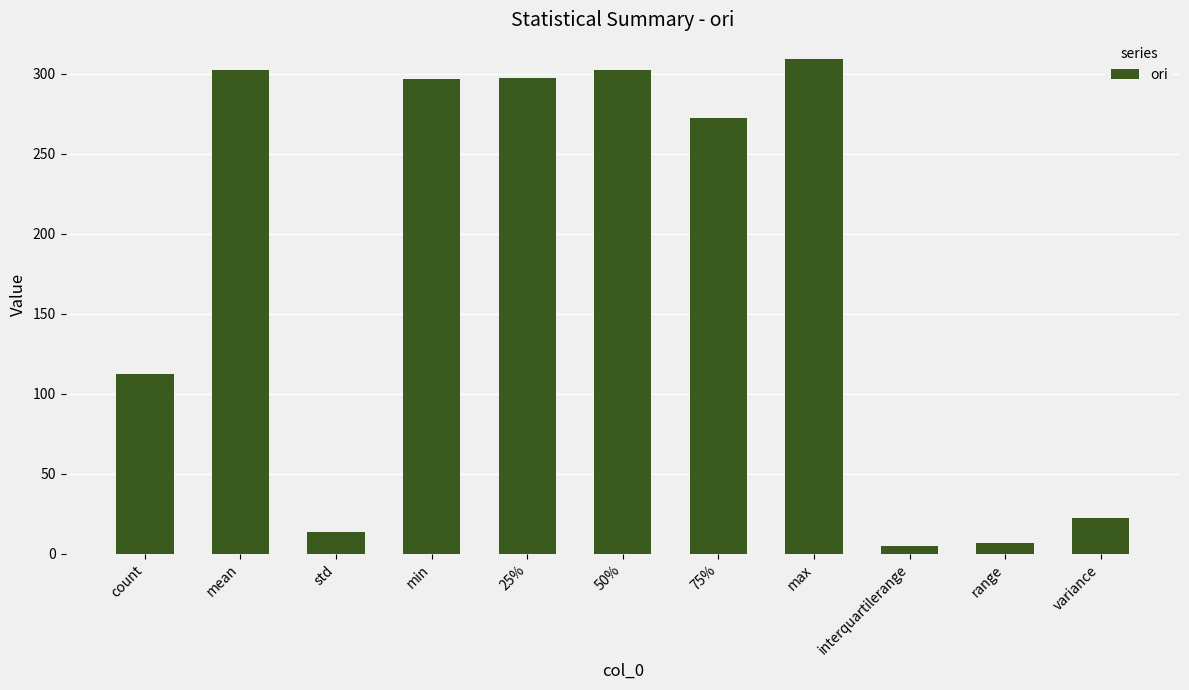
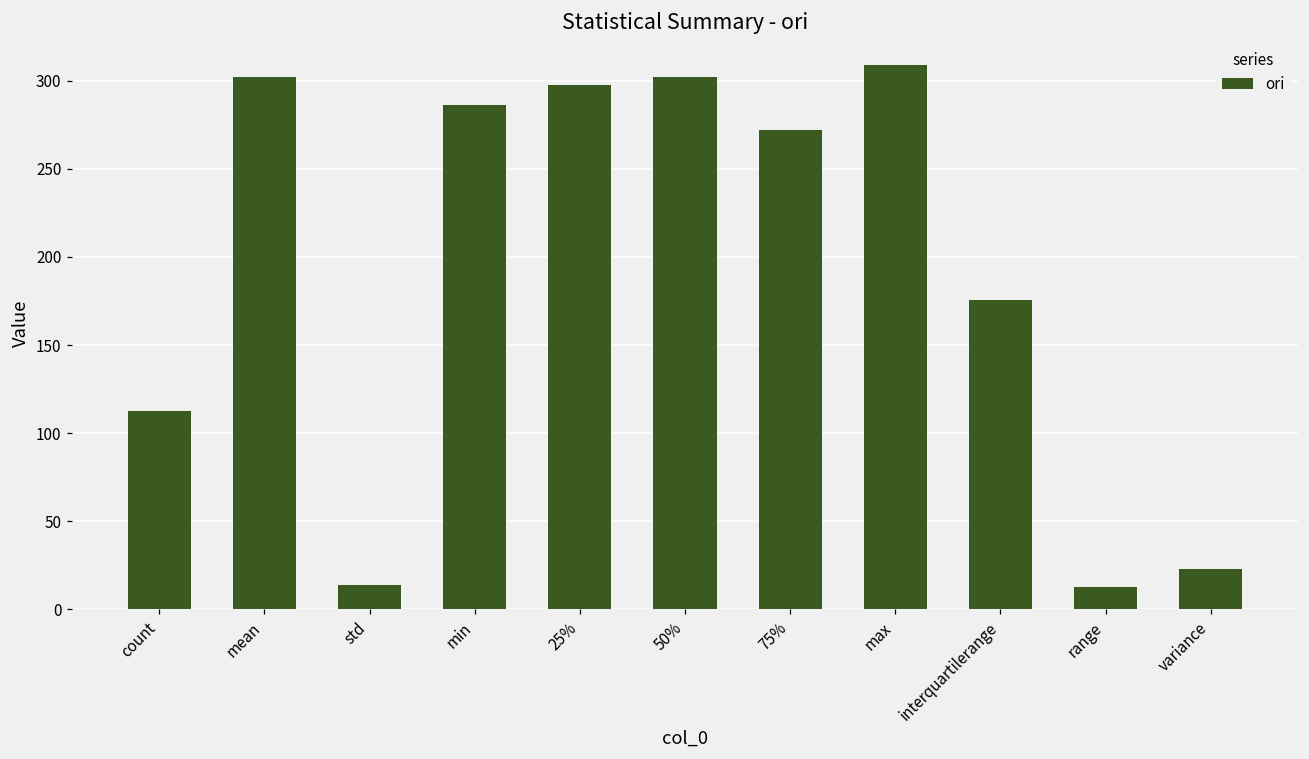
min: 297 -> 286
interquartilerange: 5 -> 176
range: 7 -> 12
